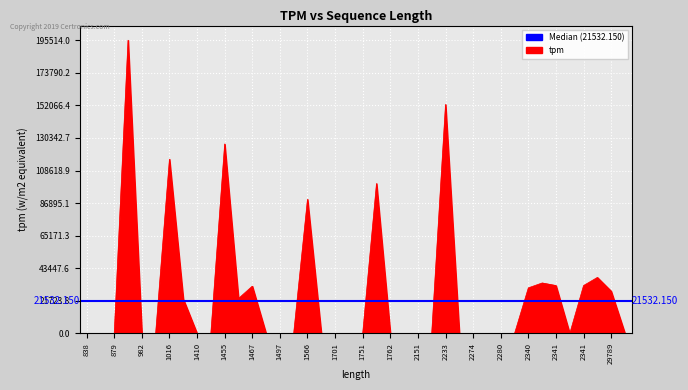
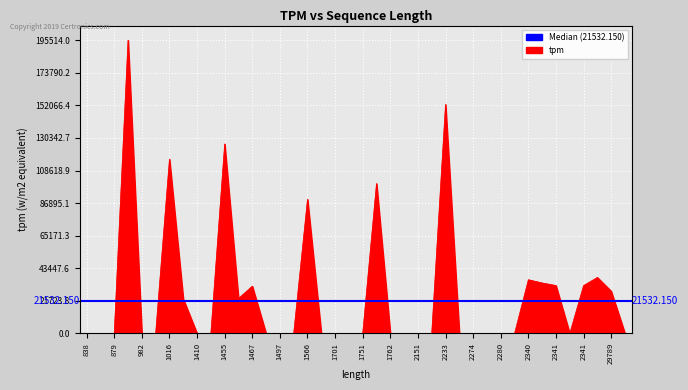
2340: 30000 -> 36000
